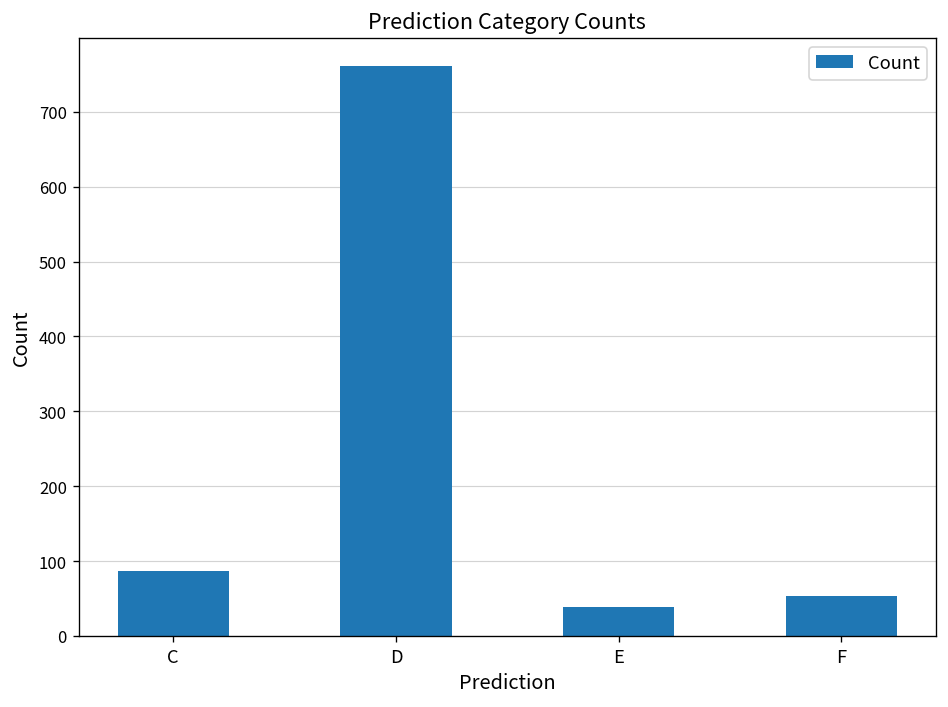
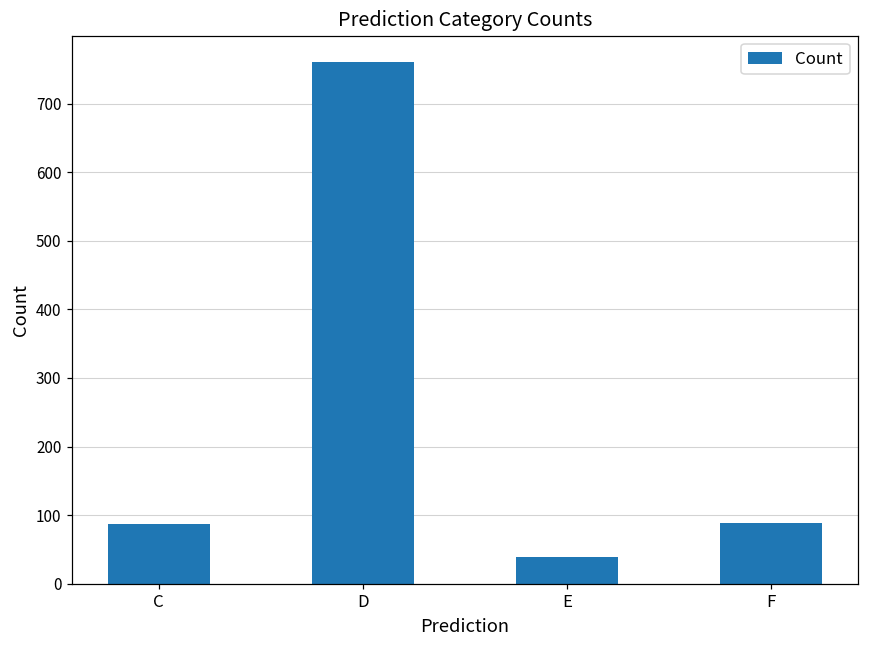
F: 50 -> 90
